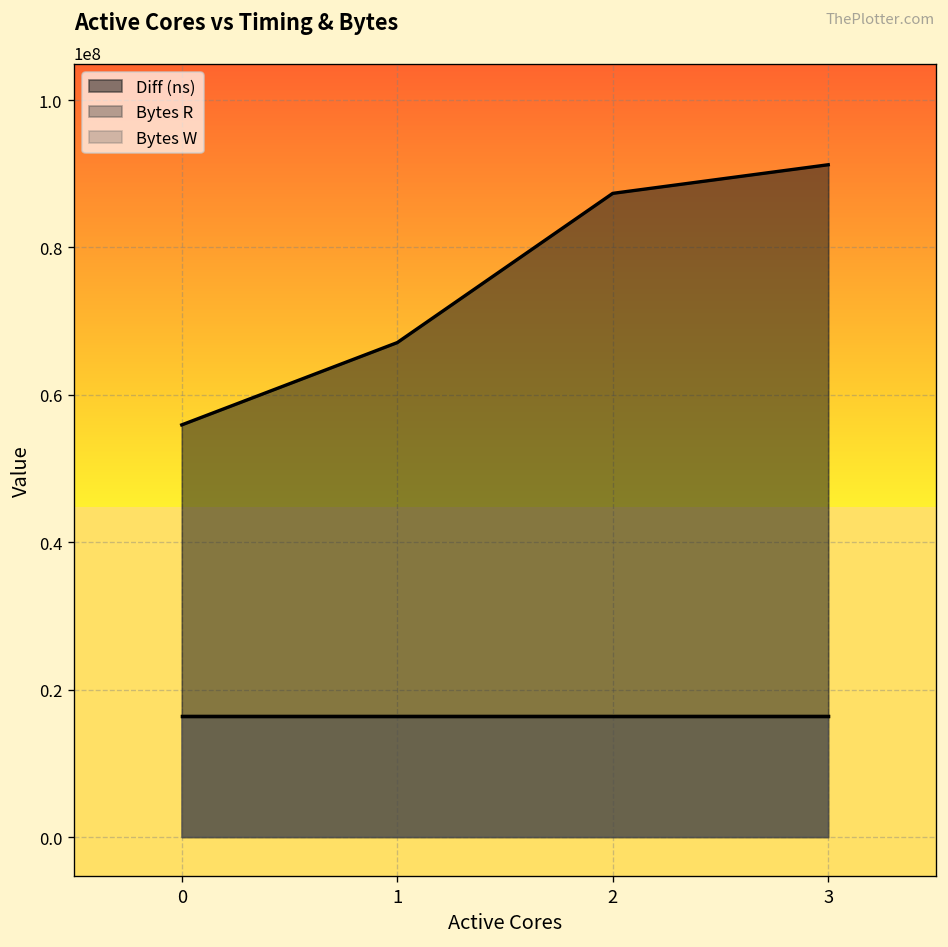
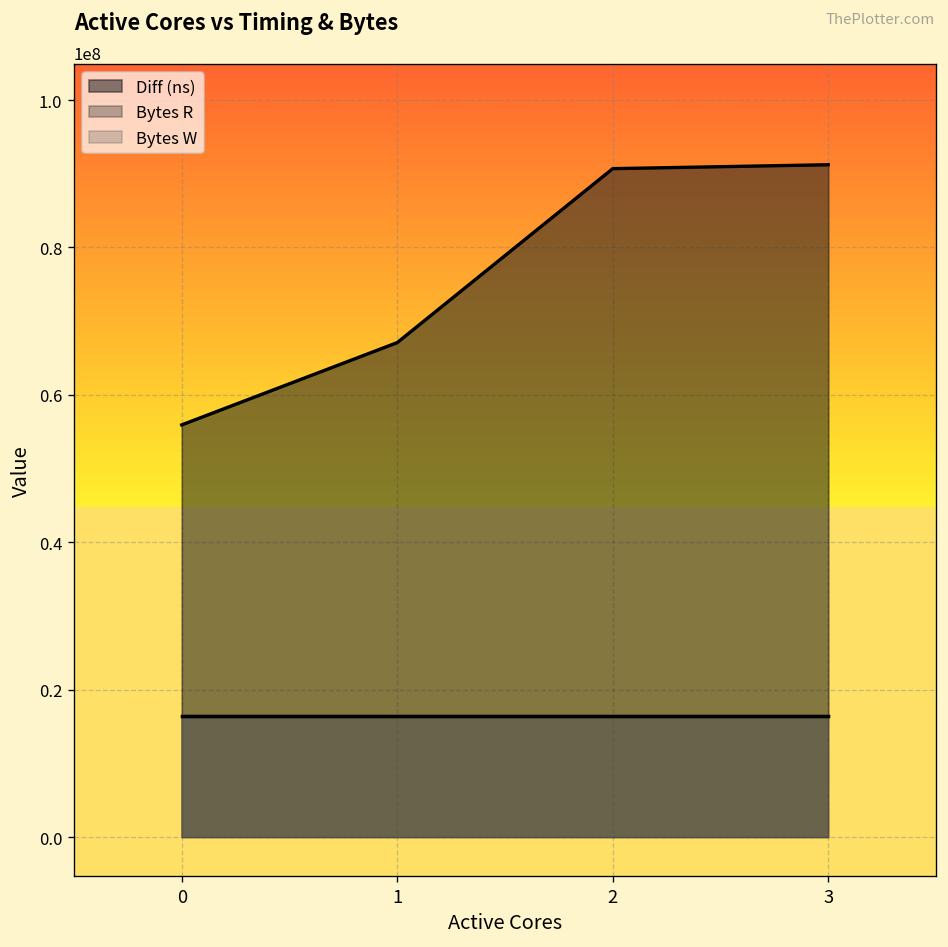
Diff (ns), 2: 87000000 -> 91000000
